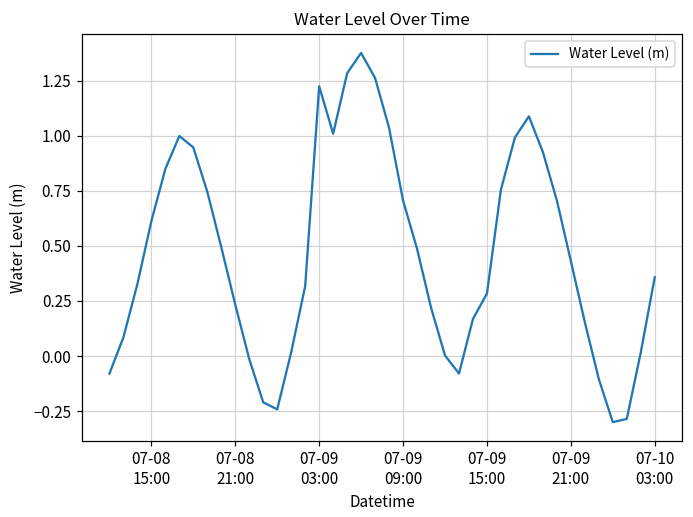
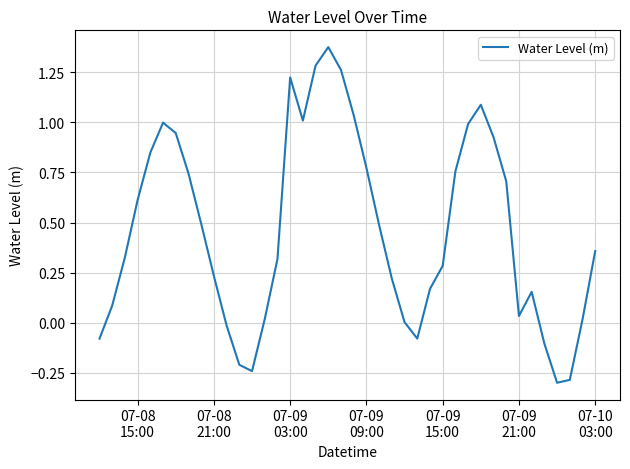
07-09 09:00: 0.71 -> 0.77
07-09 21:00: 0.43 -> 0.03
